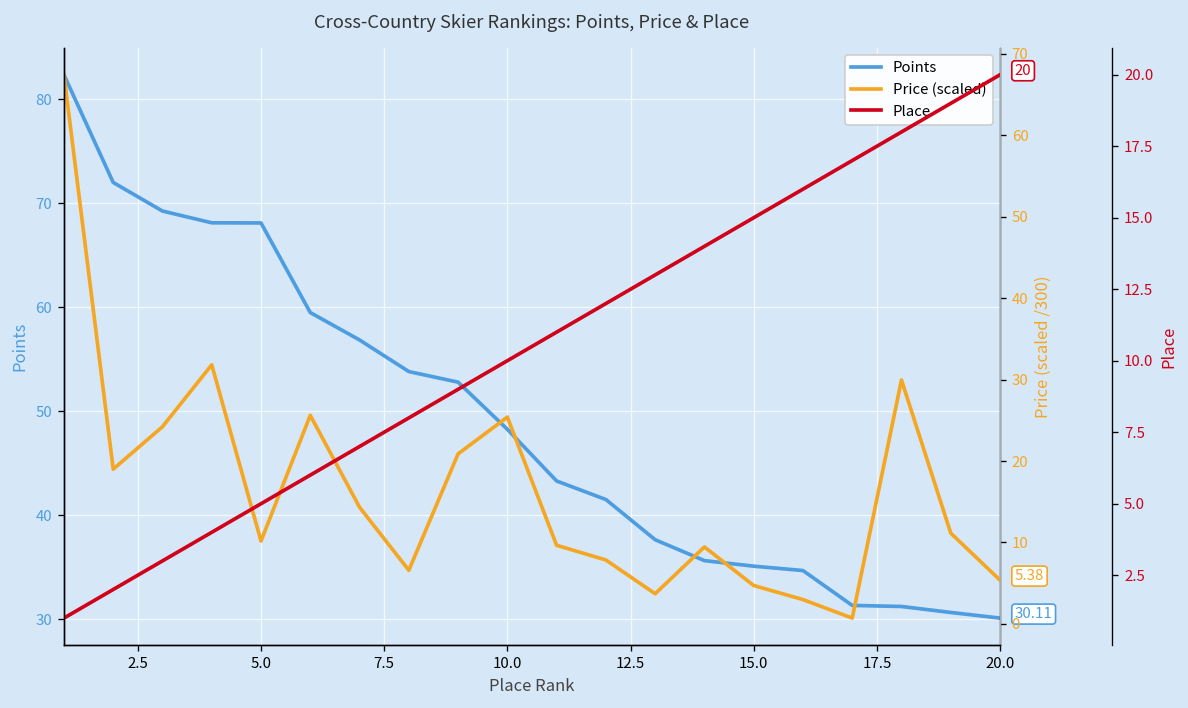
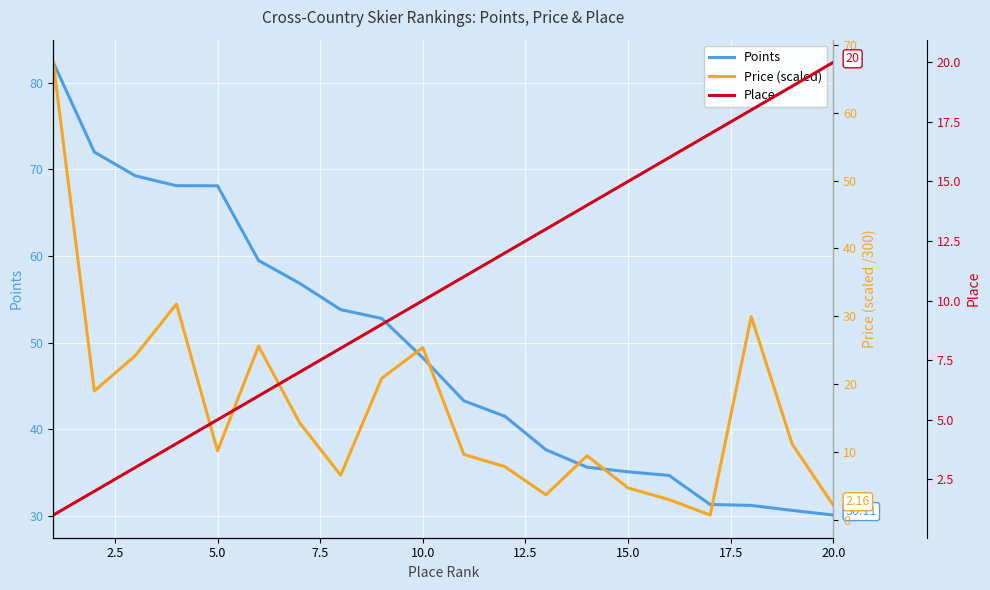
Price (scaled), 20.0: 5.38 -> 2.16
